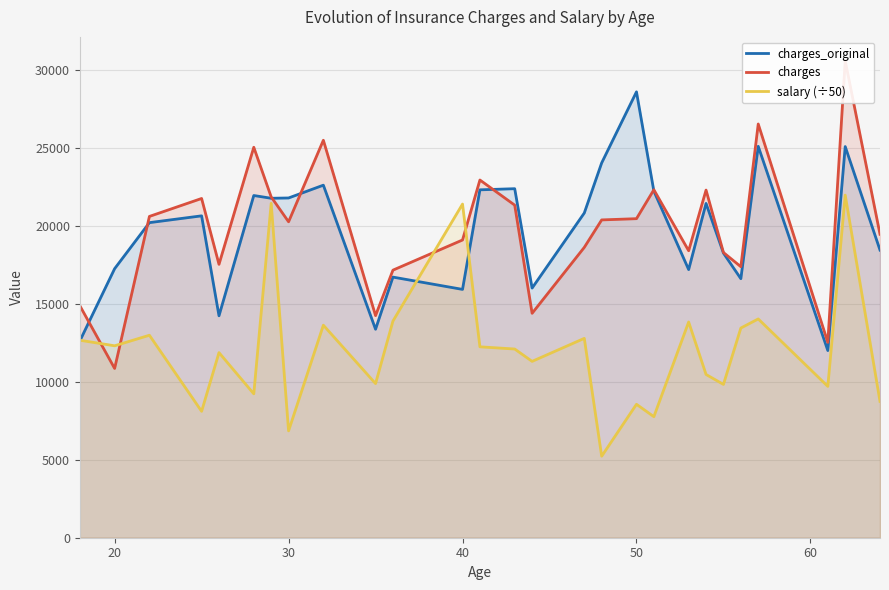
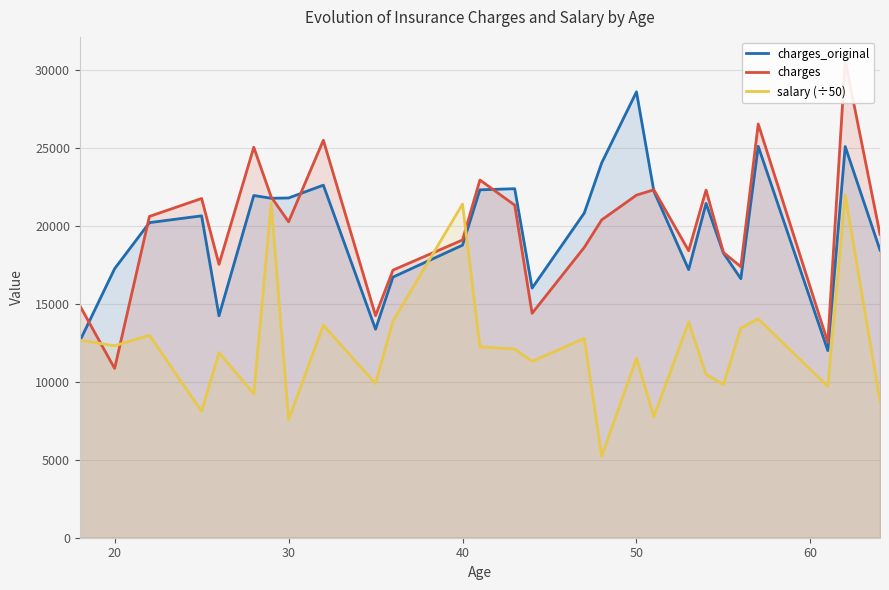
salary (÷50), 30: 6900 -> 7600
charges_original, 40: 15900 -> 18800
charges, 50: 20500 -> 22000
salary (÷50), 50: 8600 -> 11500
